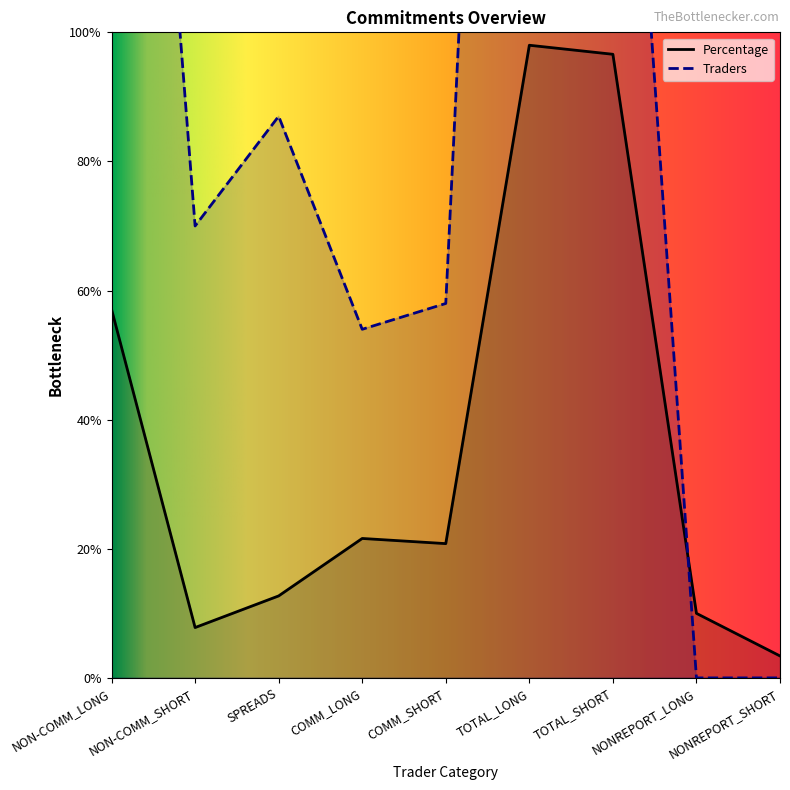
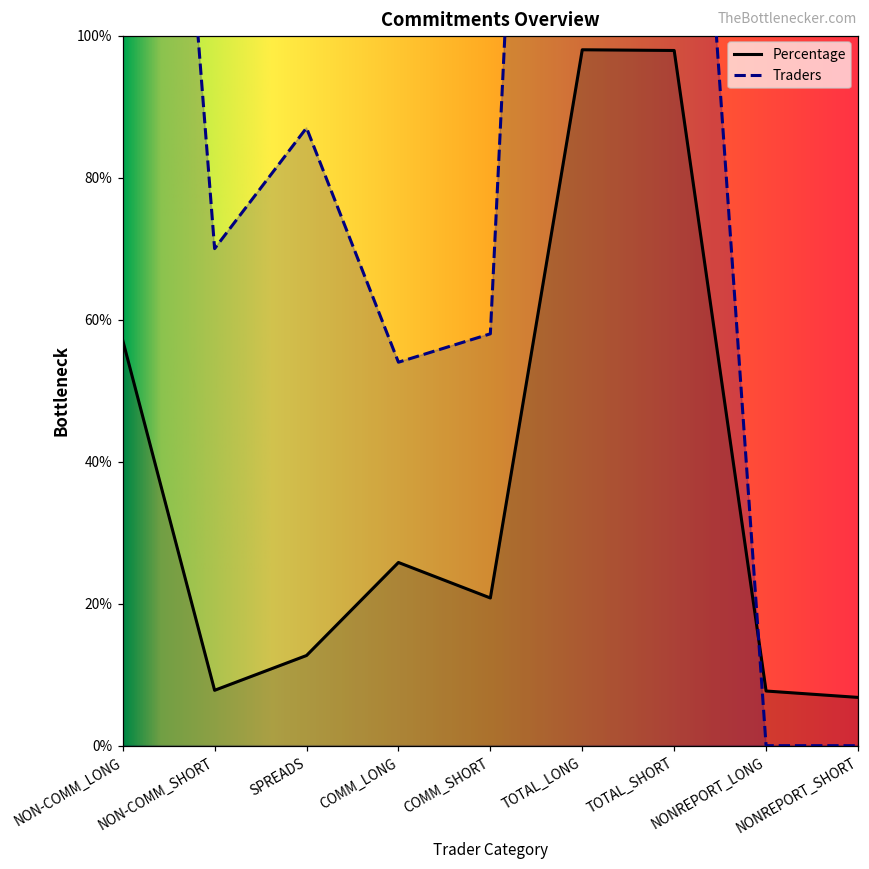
Percentage, COMM_LONG: 22% -> 26%
Percentage, TOTAL_SHORT: 97% -> 98%
Percentage, NONREPORT_LONG: 10% -> 8%
Percentage, NONREPORT_SHORT: 3% -> 7%
